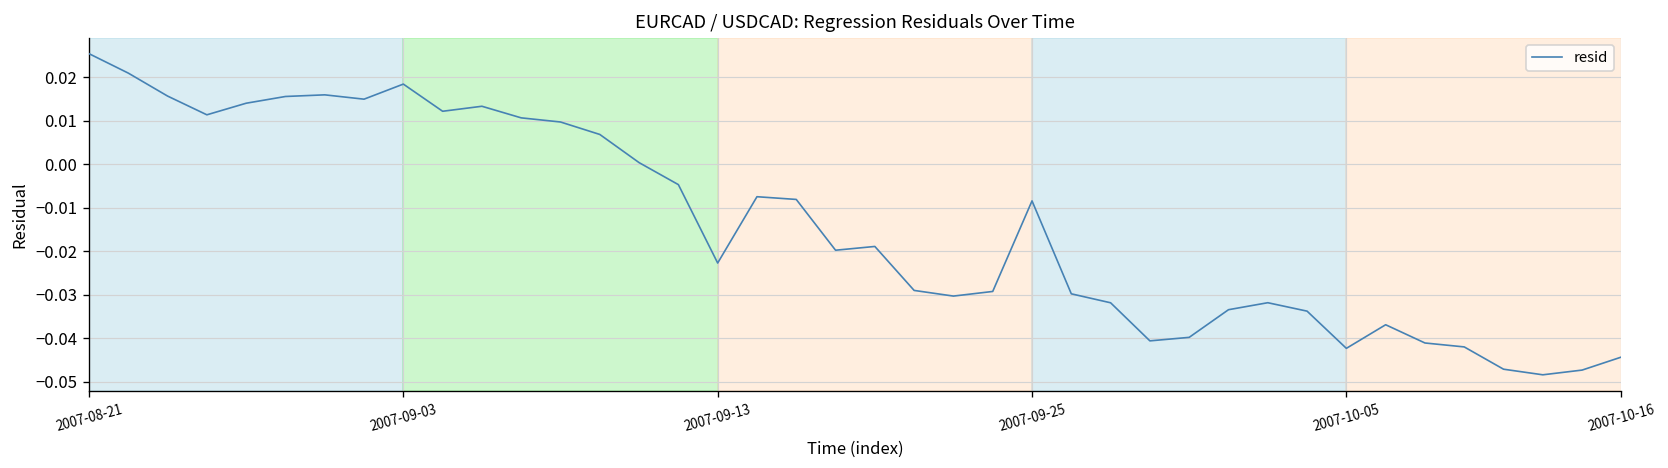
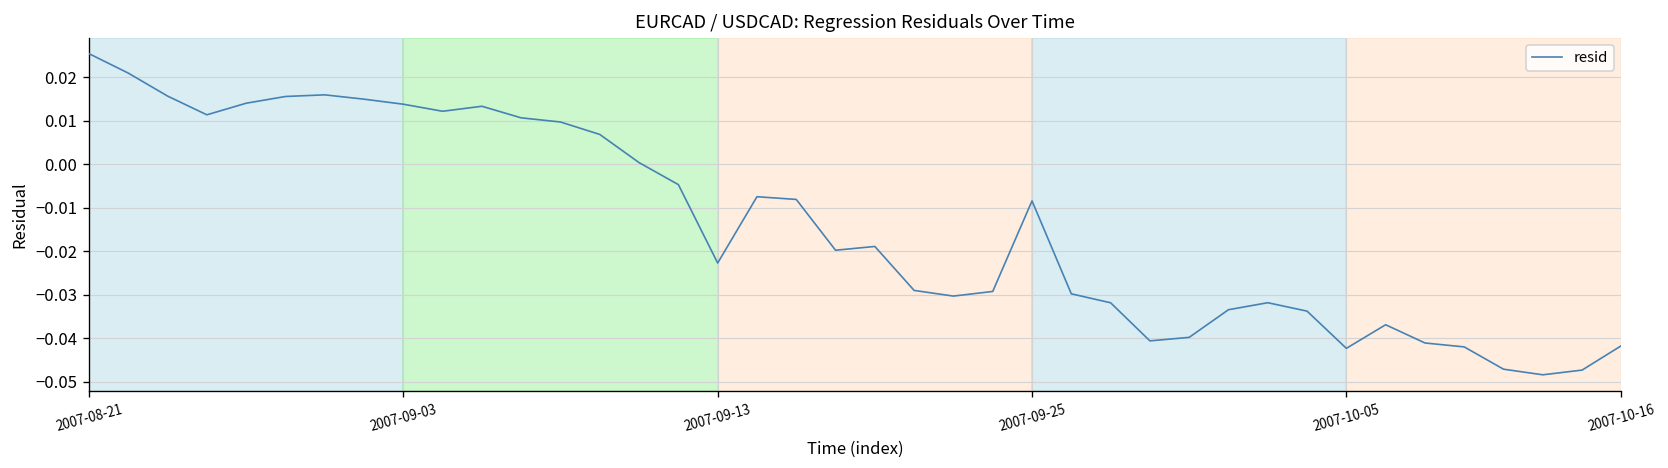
2007-09-03: 0.018 -> 0.014
2007-10-16: -0.044 -> -0.042
